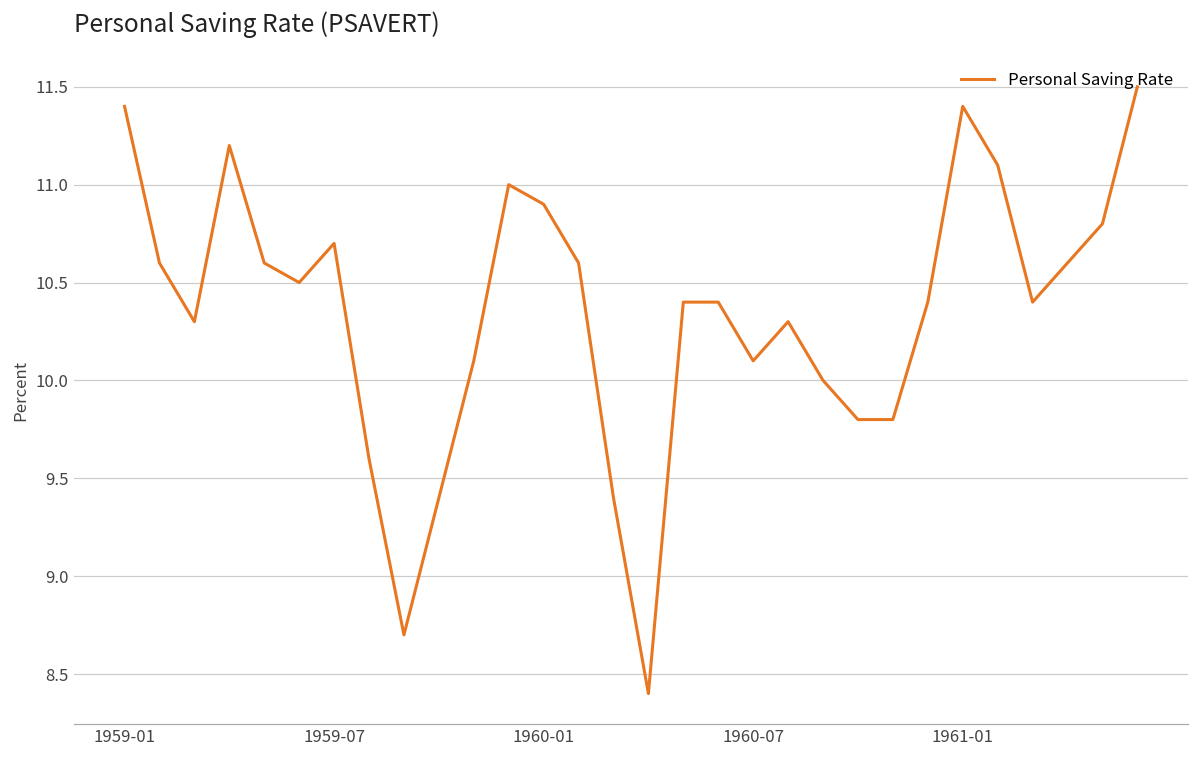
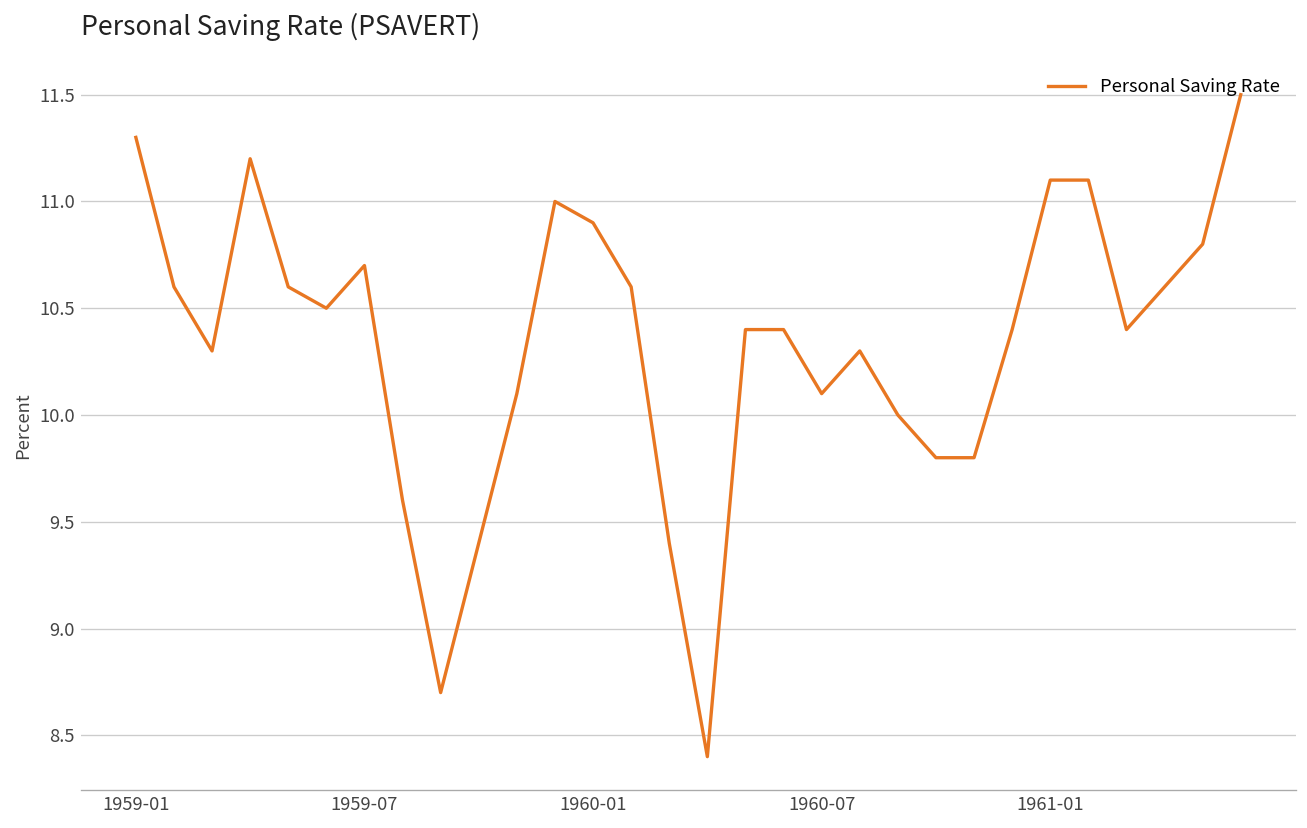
1959-01: 11.4 -> 11.3
1961-01: 11.4 -> 11.1
